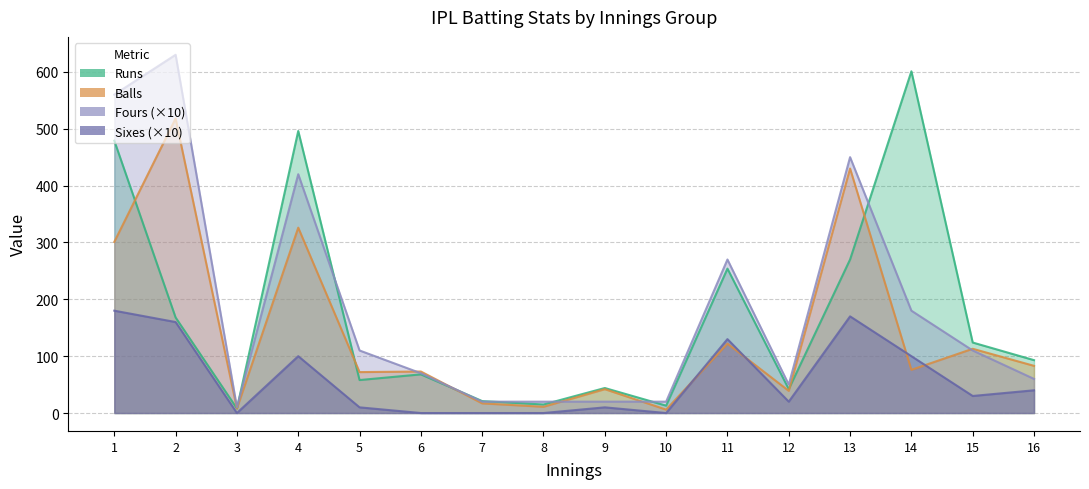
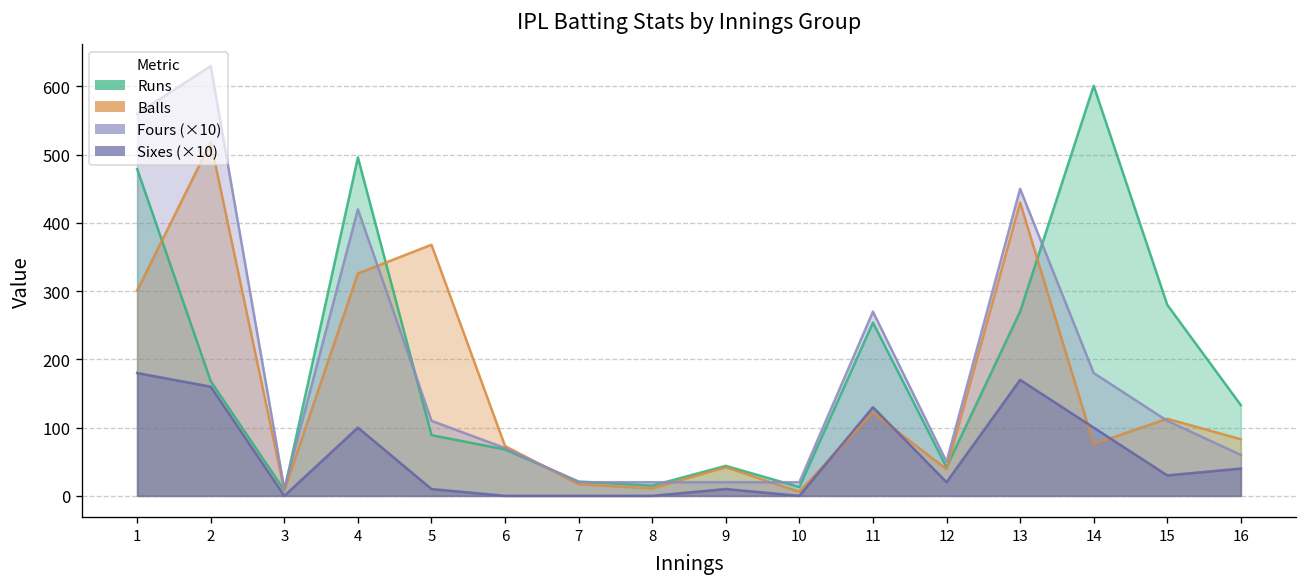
Runs, 5: 60 -> 90
Balls, 5: 70 -> 370
Runs, 15: 120 -> 280
Runs, 16: 90 -> 130
